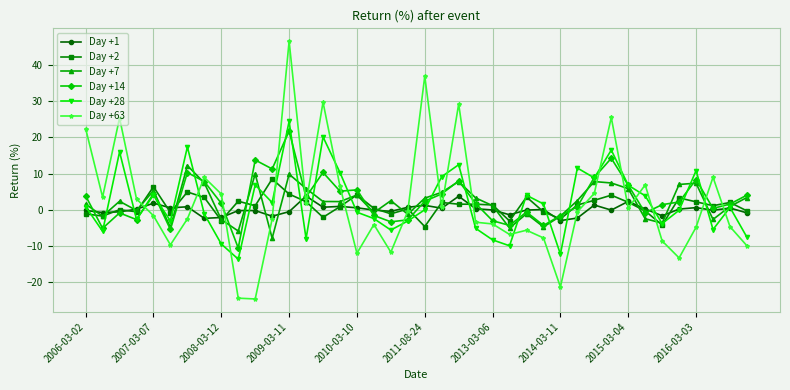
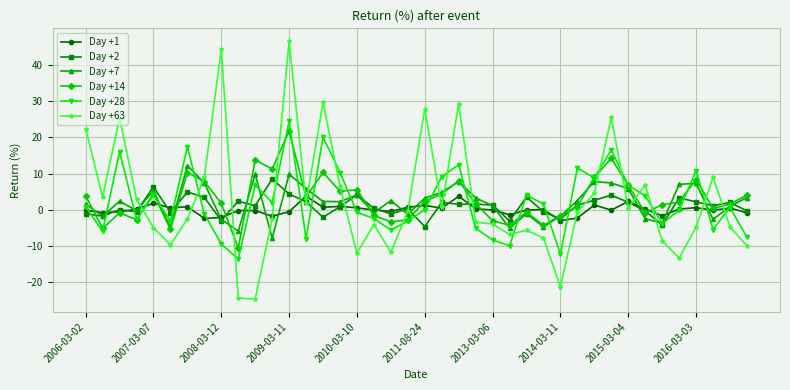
Day +63, 2007-03-07: -2 -> -5
Day +63, 2008-03-12: 4 -> 44
Day +63, 2011-08-24: 37 -> 28
